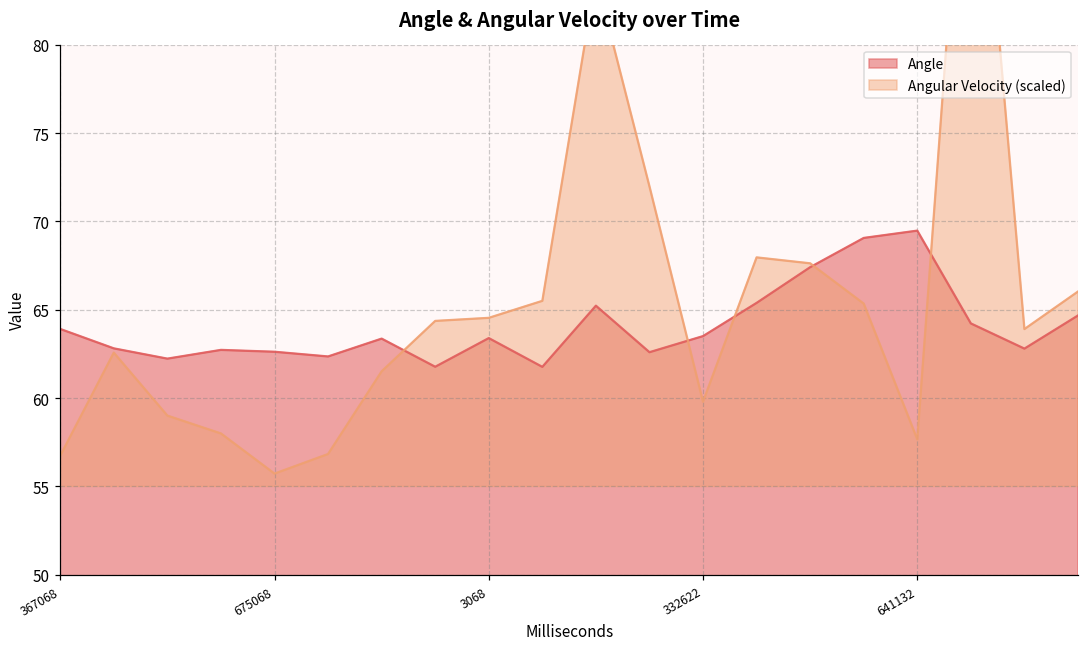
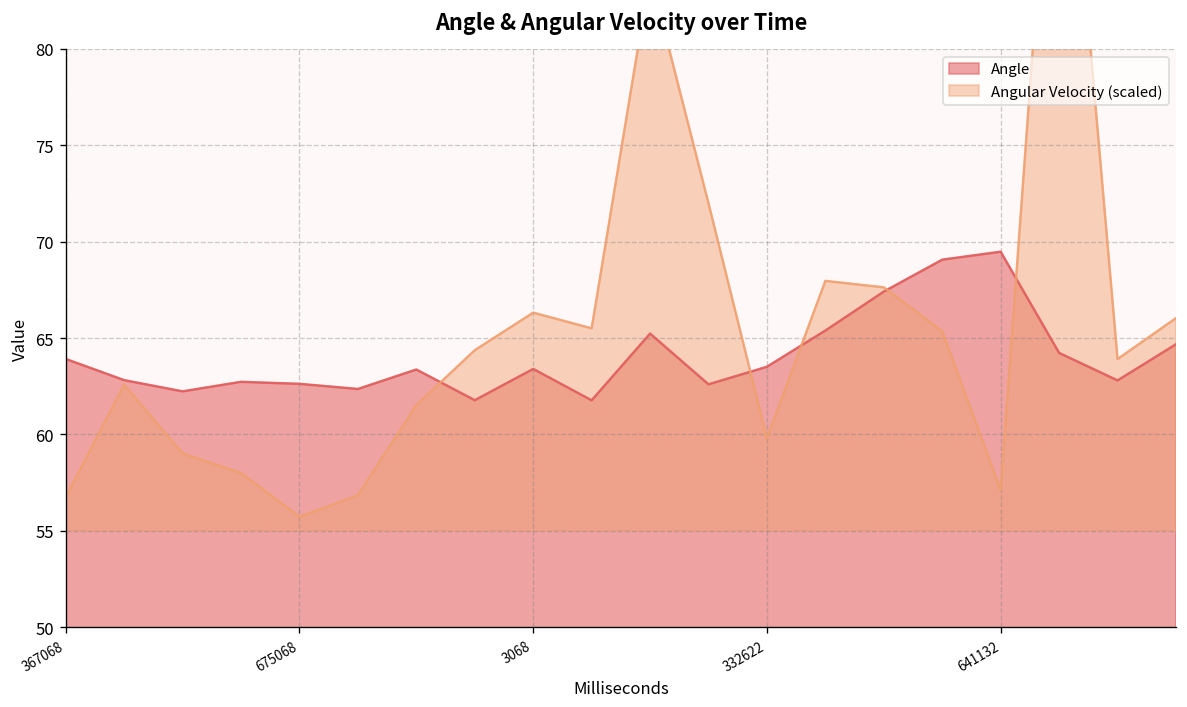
Angular Velocity (scaled), 3068: 64.5 -> 66.3
Angular Velocity (scaled), 641132: 57.7 -> 57.1
